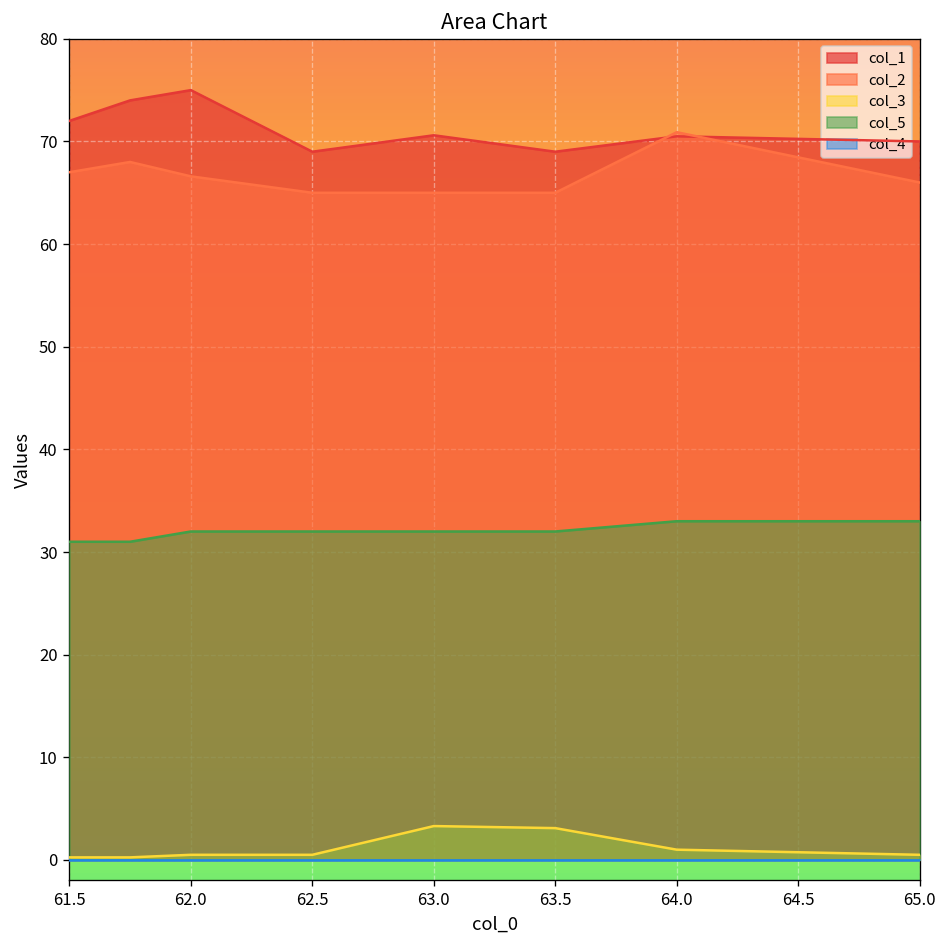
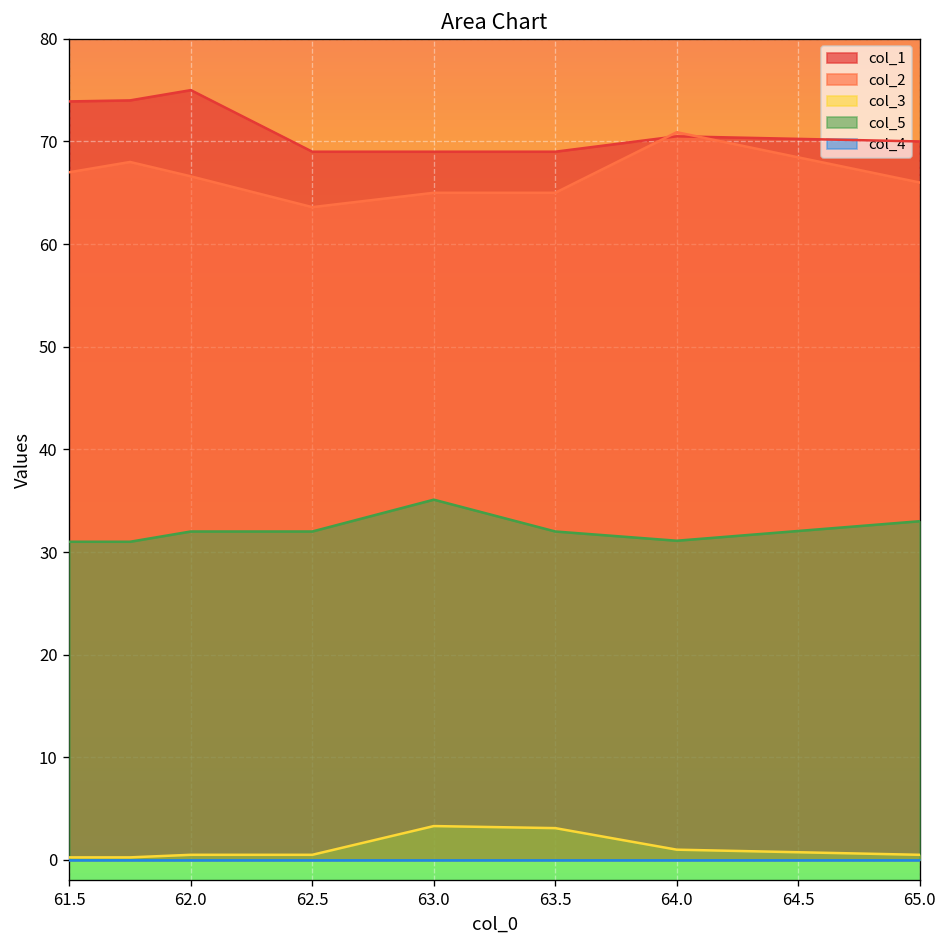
col_1, 61.5: 72 -> 74
col_2, 62.5: 65 -> 64
col_1, 63.0: 71 -> 69
col_5, 63.0: 32 -> 35
col_5, 64.0: 33 -> 31
